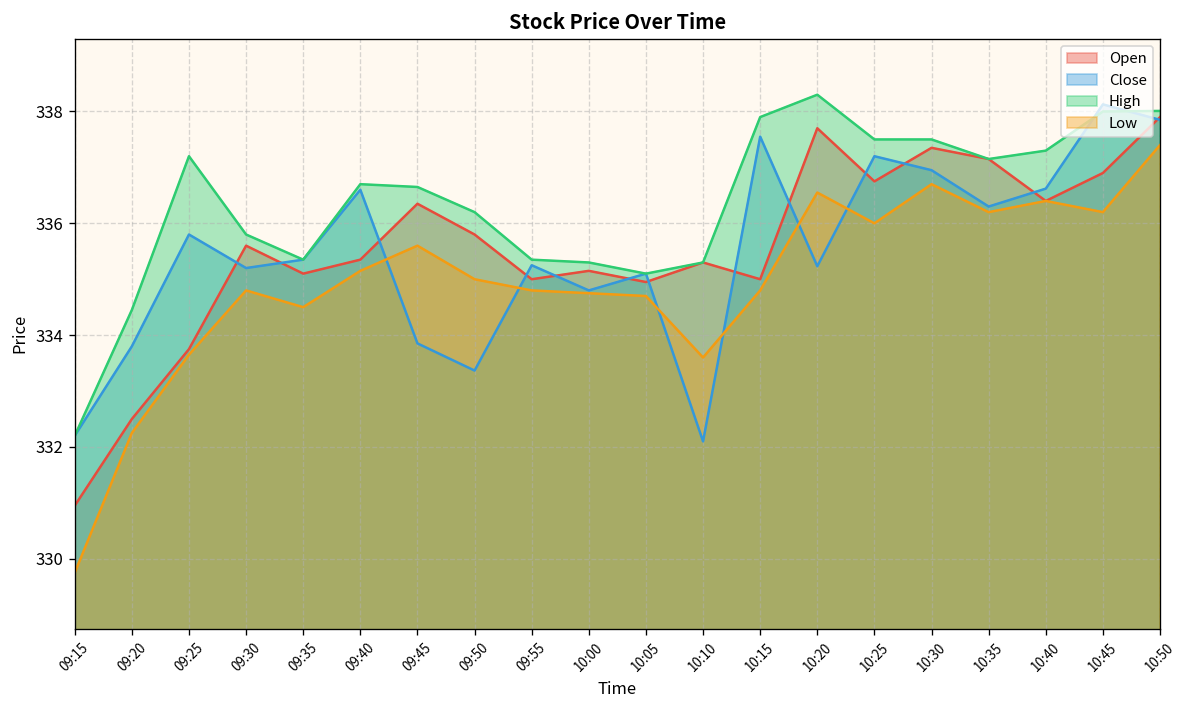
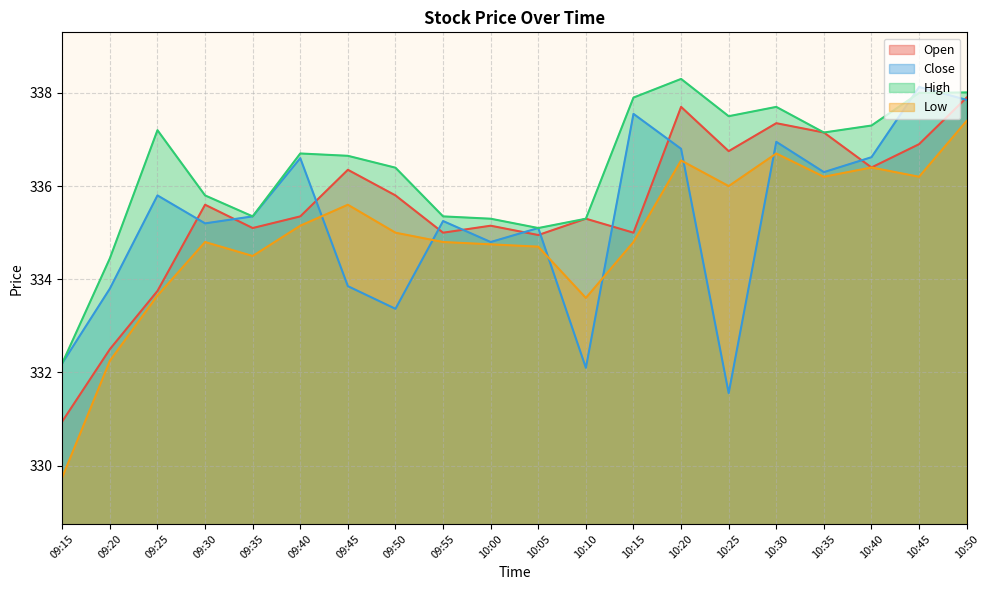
High, 09:50: 336.2 -> 336.4
Close, 10:20: 335.2 -> 336.8
Close, 10:25: 337.2 -> 331.6
High, 10:30: 337.5 -> 337.7
